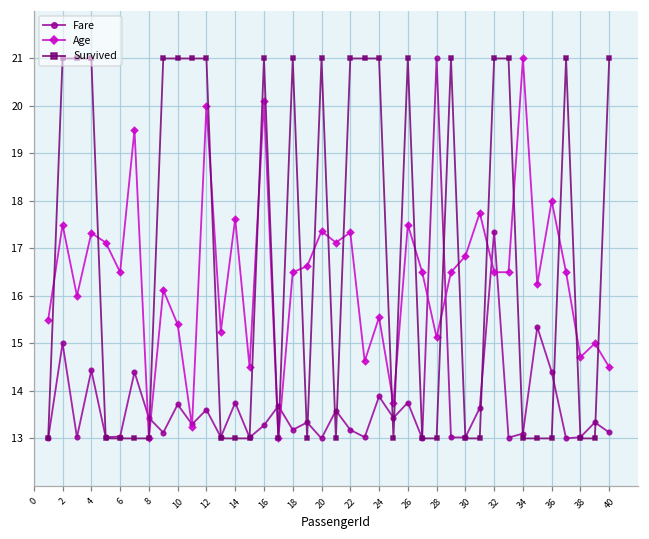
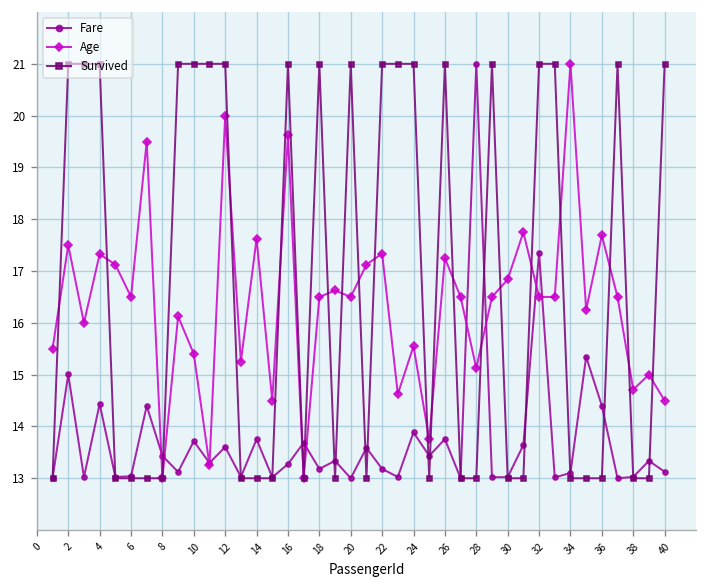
Age, 16: 20.1 -> 19.6
Age, 20: 17.4 -> 16.5
Age, 26: 17.5 -> 17.3
Age, 36: 18.0 -> 17.7
